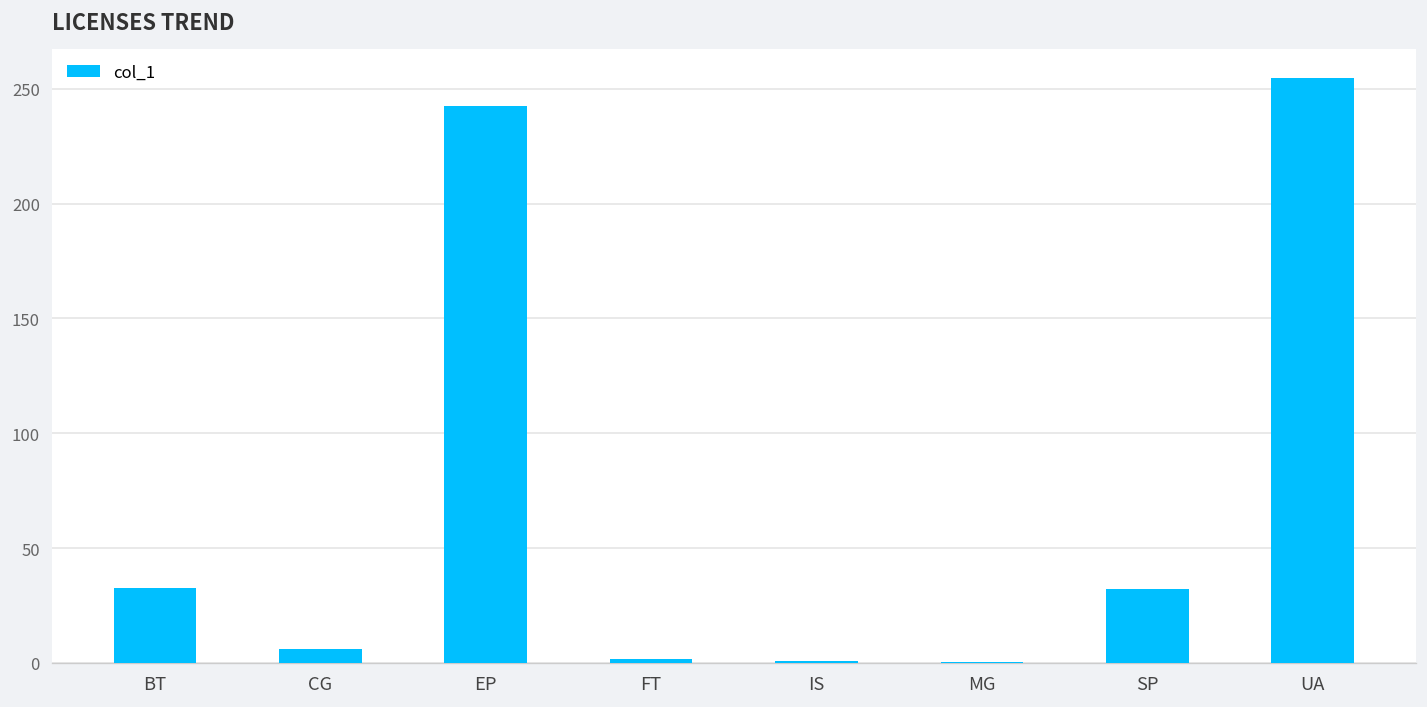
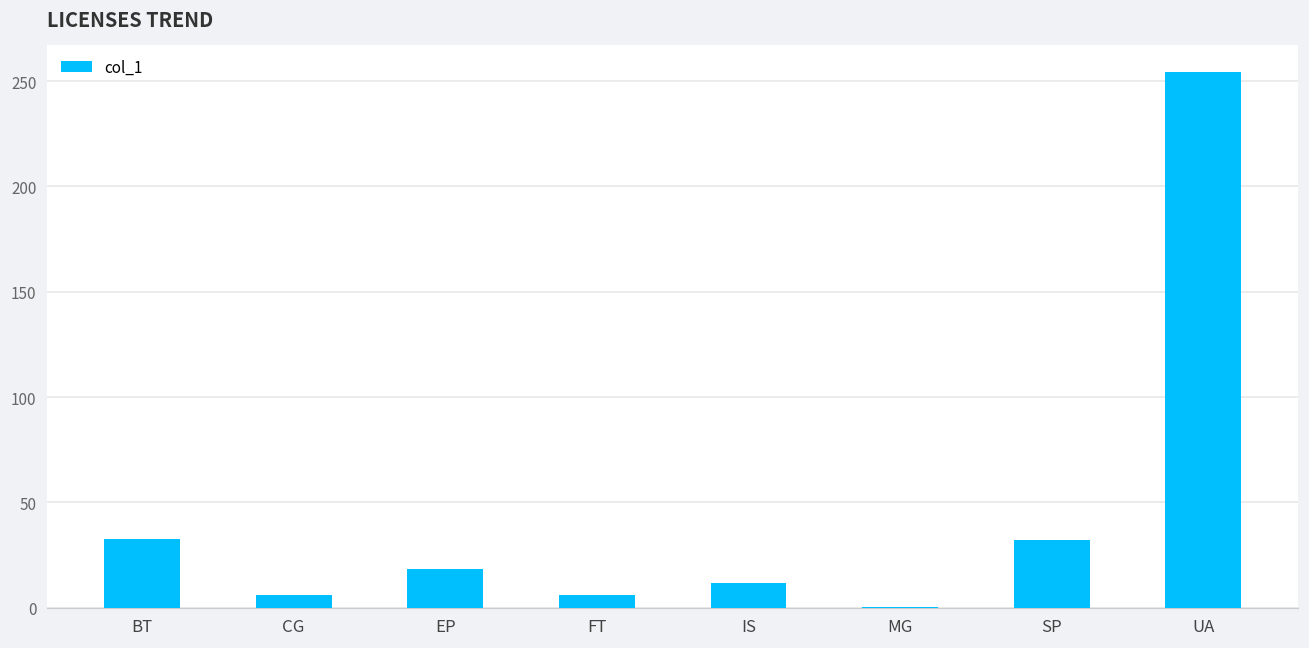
EP: 242 -> 18
FT: 2 -> 6
IS: 1 -> 12
